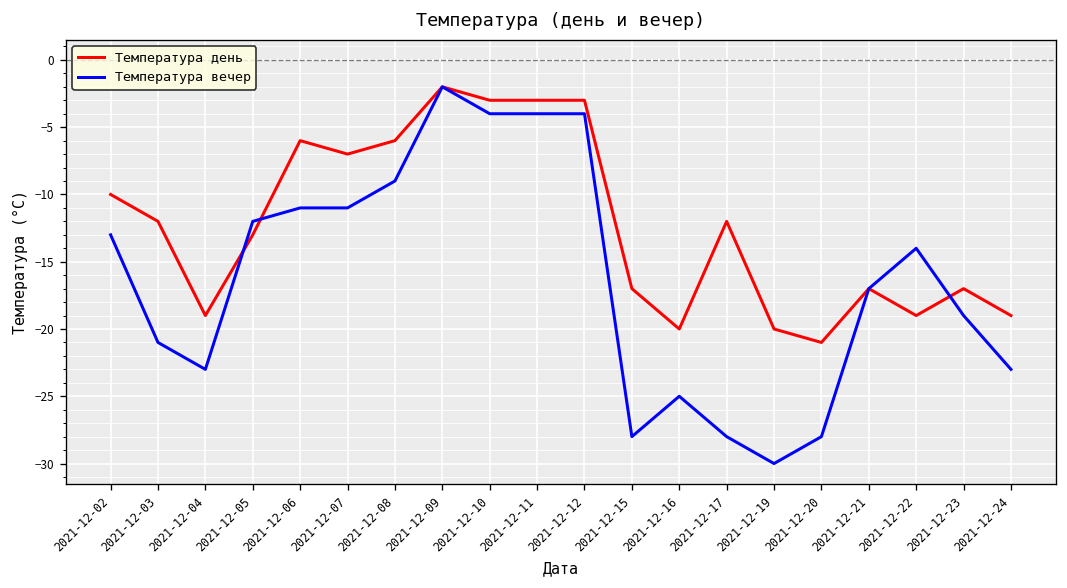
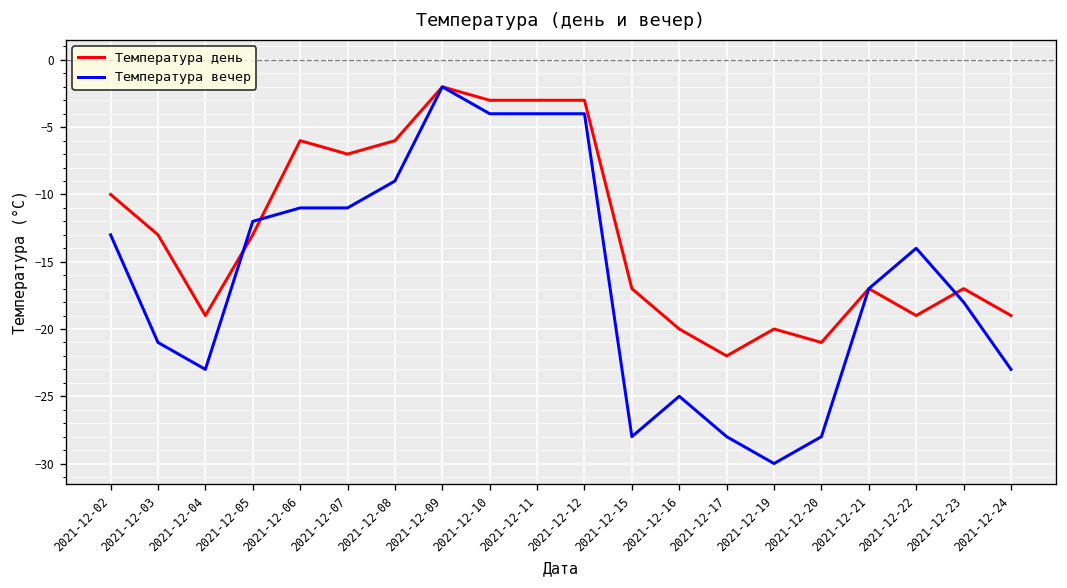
Температура день, 2021-12-03: -12 -> -13
Температура день, 2021-12-17: -12 -> -22
Температура вечер, 2021-12-23: -19 -> -18
